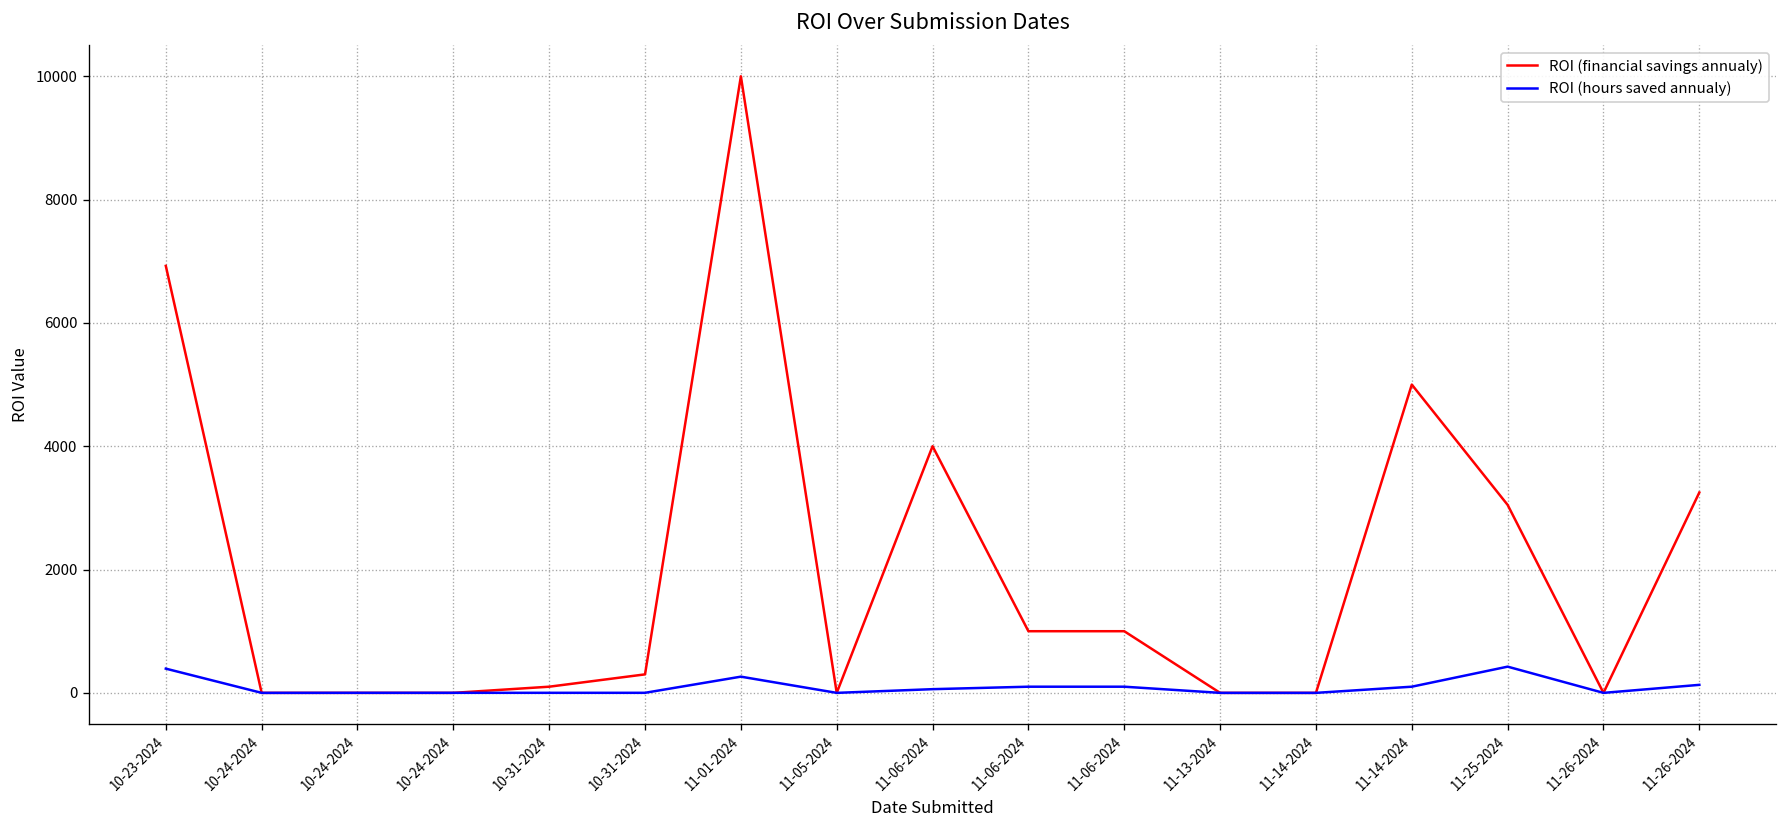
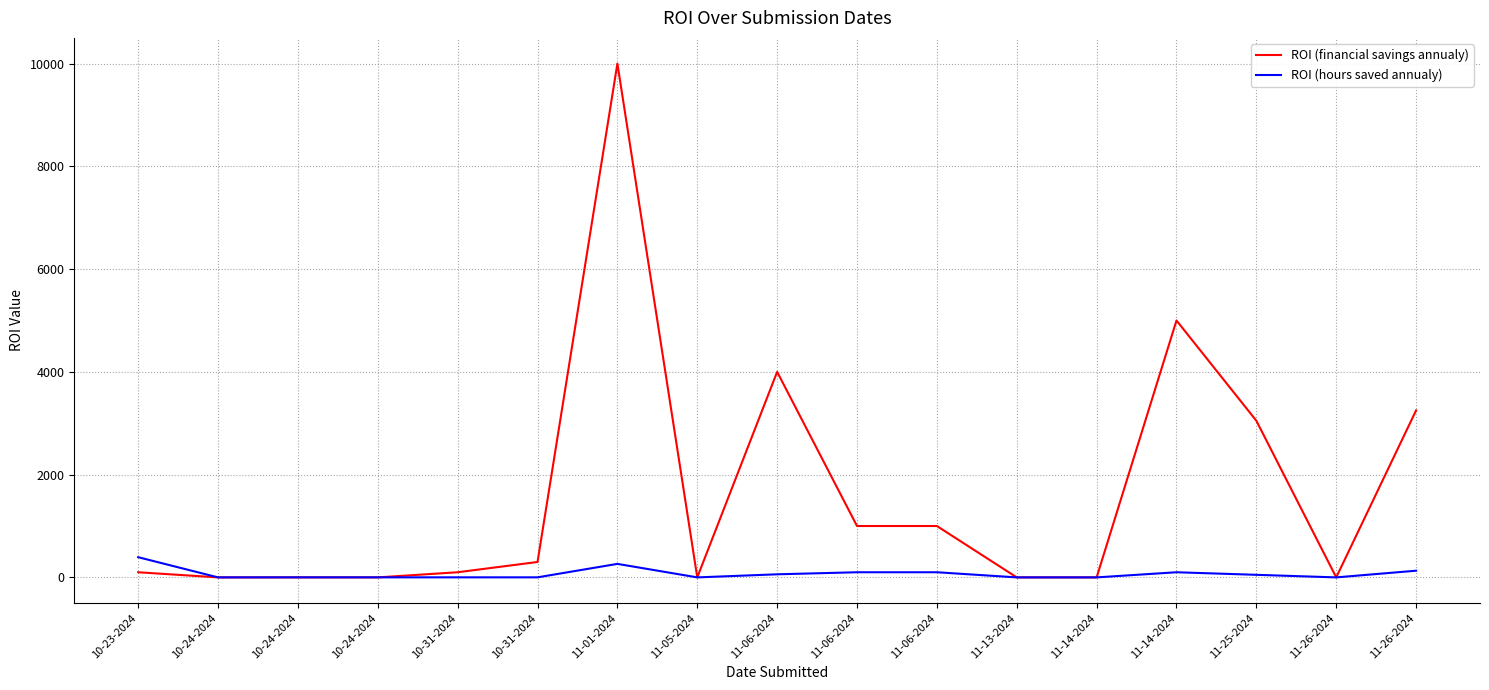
ROI (financial savings annualy), 10-23-2024: 6900 -> 100
ROI (hours saved annualy), 11-25-2024: 400 -> 100
